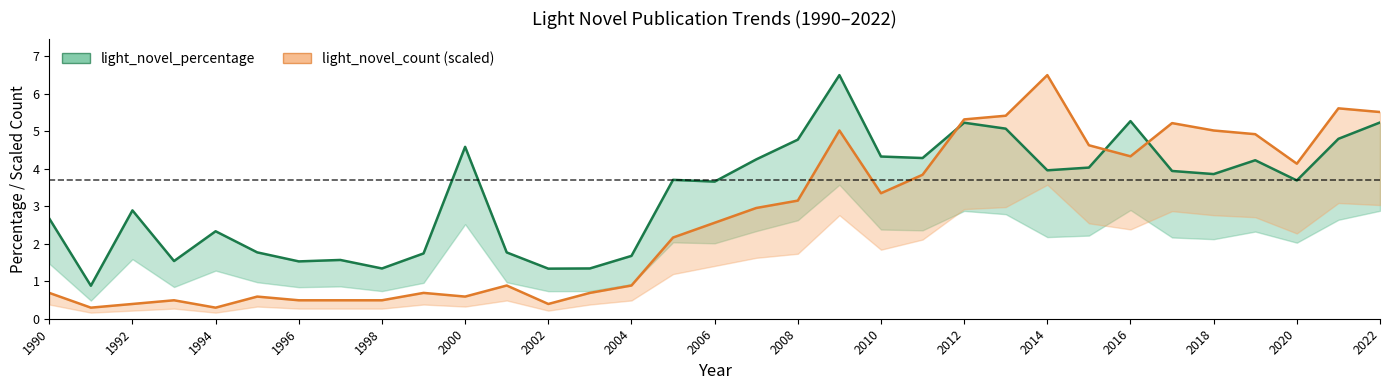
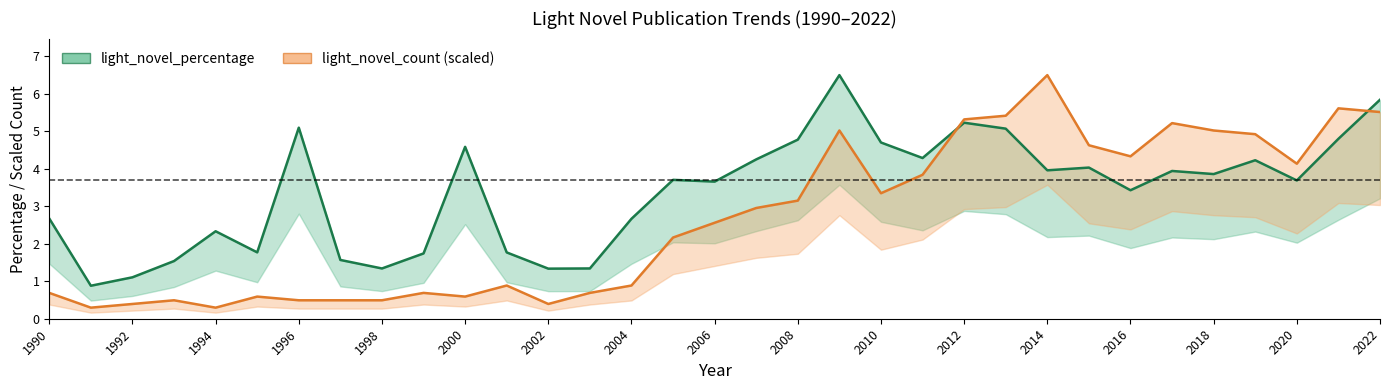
light_novel_percentage, 1992: 2.9 -> 1.1
light_novel_percentage, 1996: 1.5 -> 5.1
light_novel_percentage, 2004: 1.7 -> 2.7
light_novel_percentage, 2010: 4.3 -> 4.7
light_novel_percentage, 2016: 5.3 -> 3.4
light_novel_percentage, 2022: 5.2 -> 5.8
